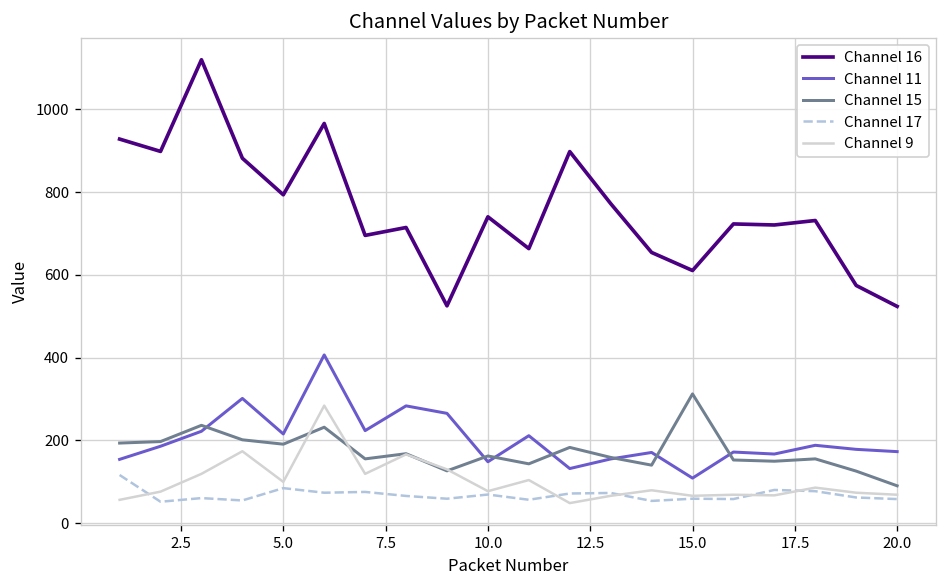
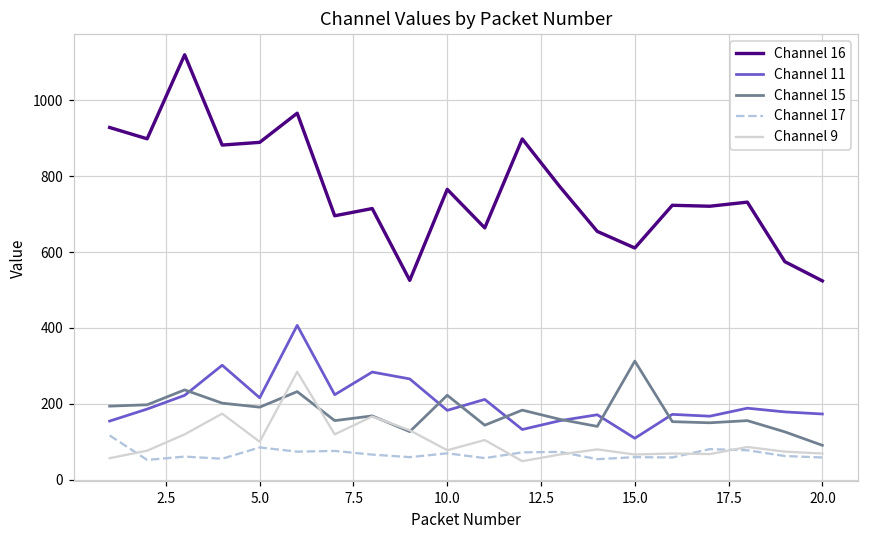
Channel 16, 5.0: 790 -> 890
Channel 16, 10.0: 740 -> 770
Channel 11, 10.0: 150 -> 180
Channel 15, 10.0: 160 -> 220
